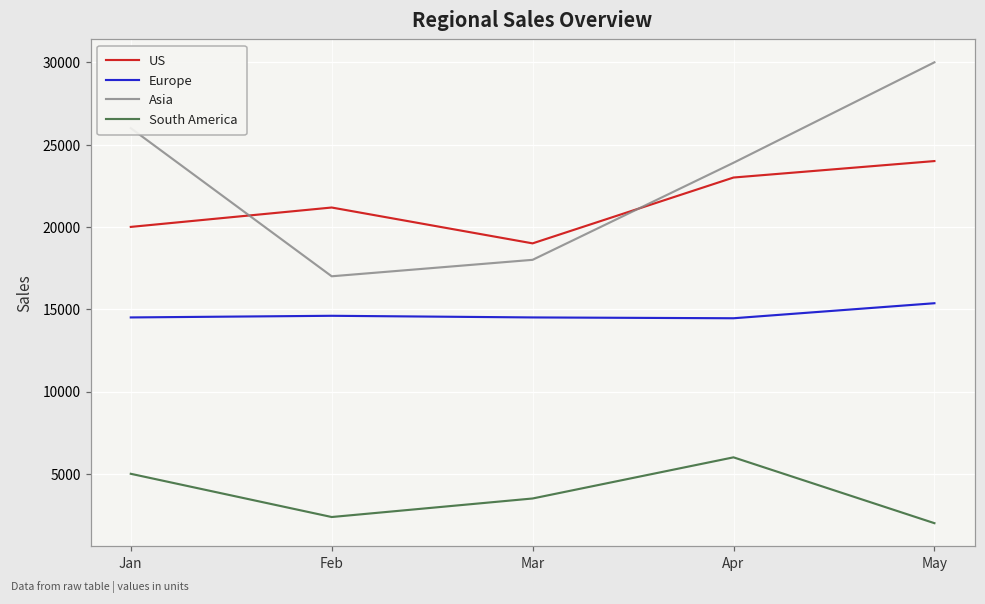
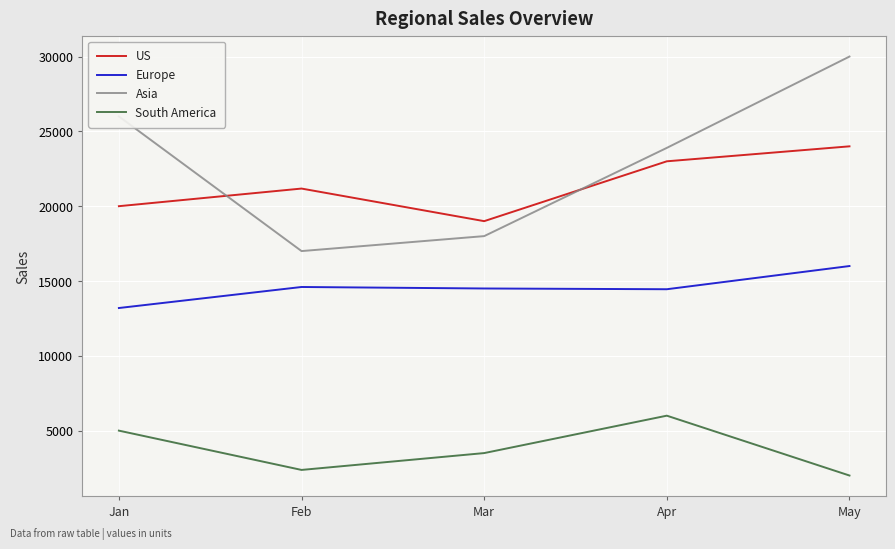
Europe, Jan: 14500 -> 13200
Europe, May: 15400 -> 16000
